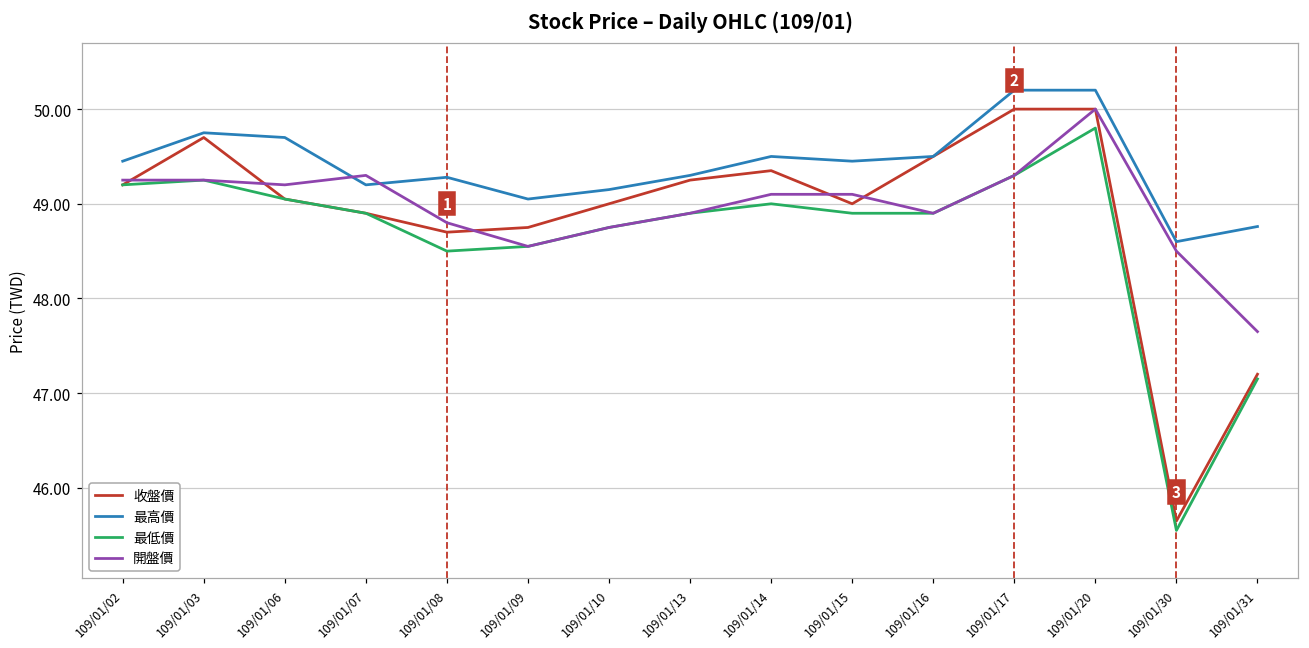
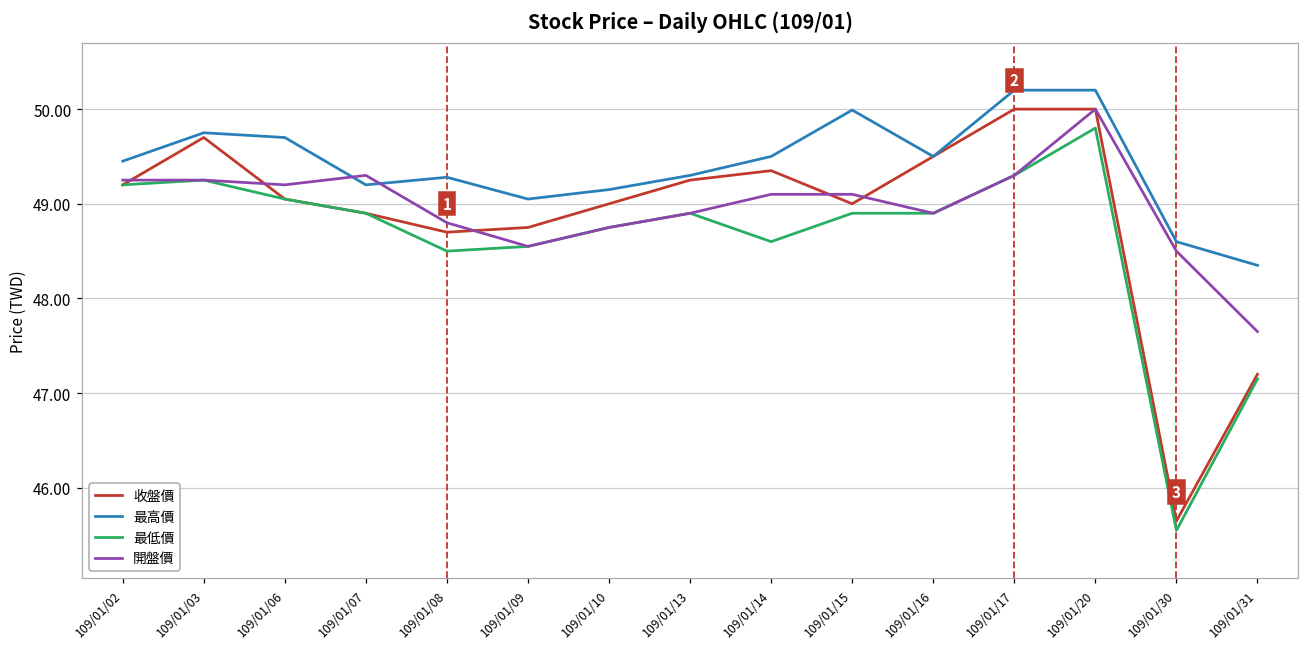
最低價, 109/01/14: 49.0 -> 48.6
最高價, 109/01/15: 49.5 -> 50.0
最高價, 109/01/31: 48.8 -> 48.4
